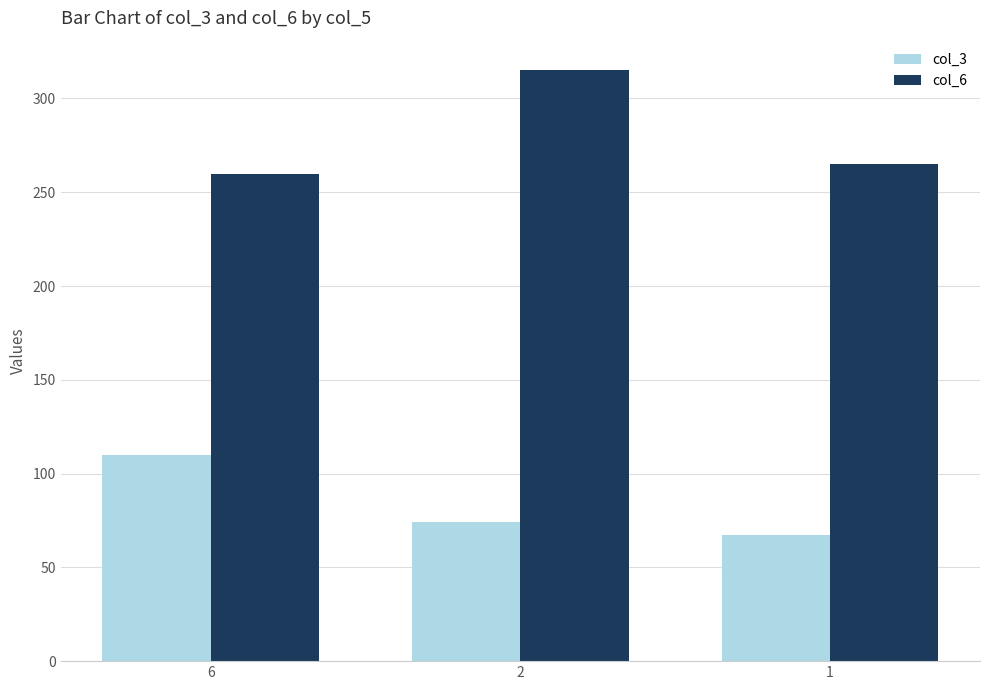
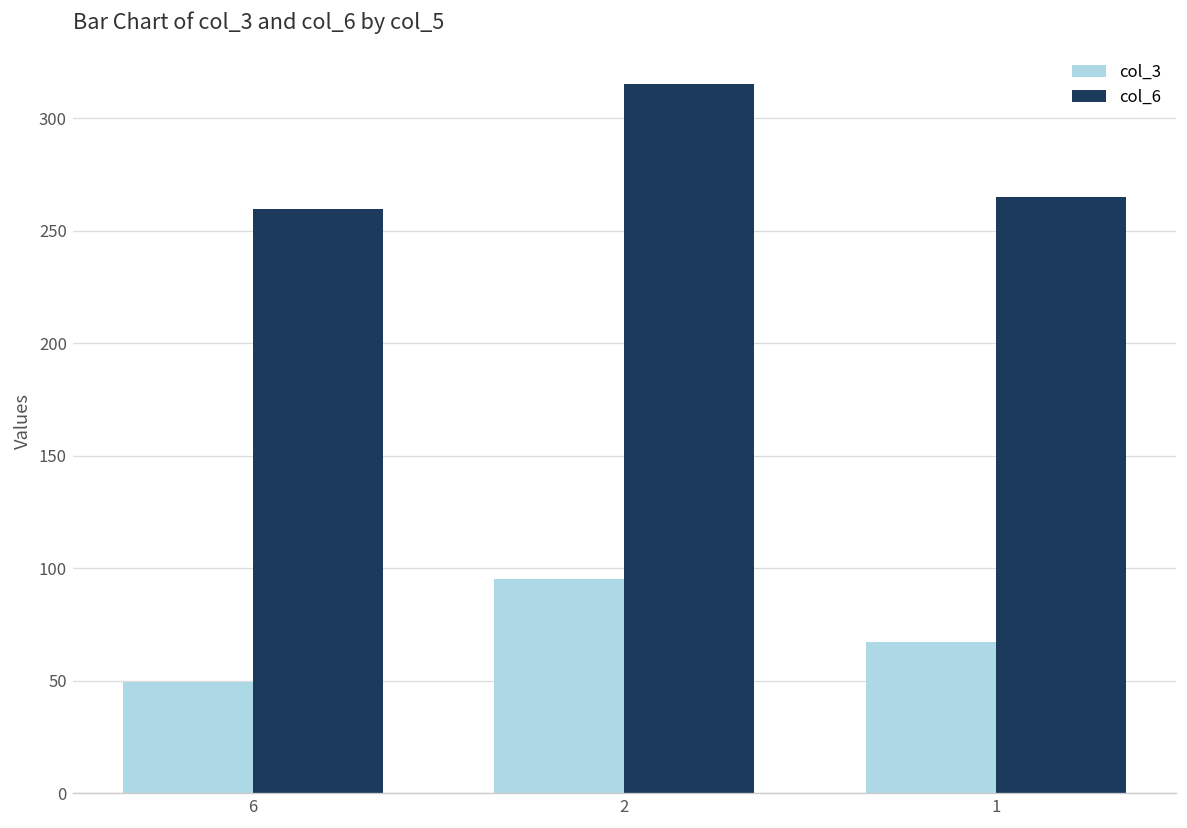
col_3, 6: 110 -> 50
col_3, 2: 74 -> 95
